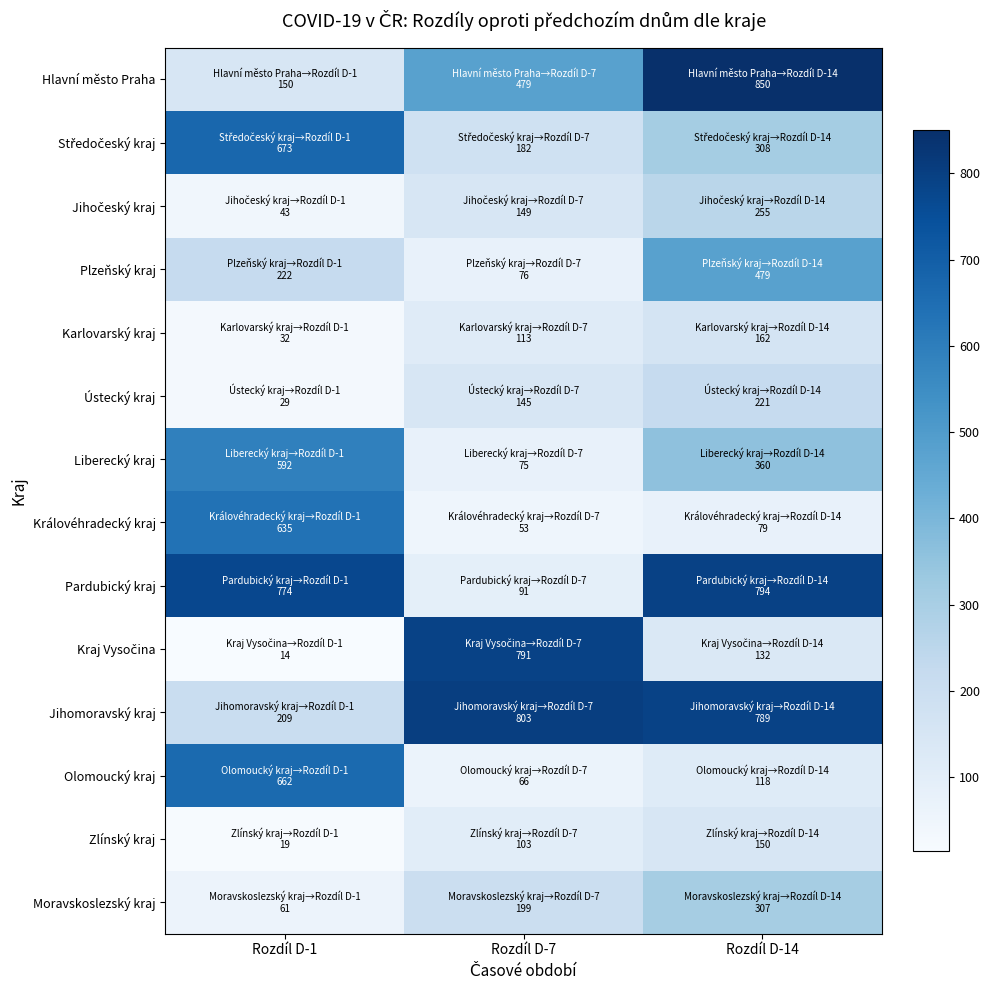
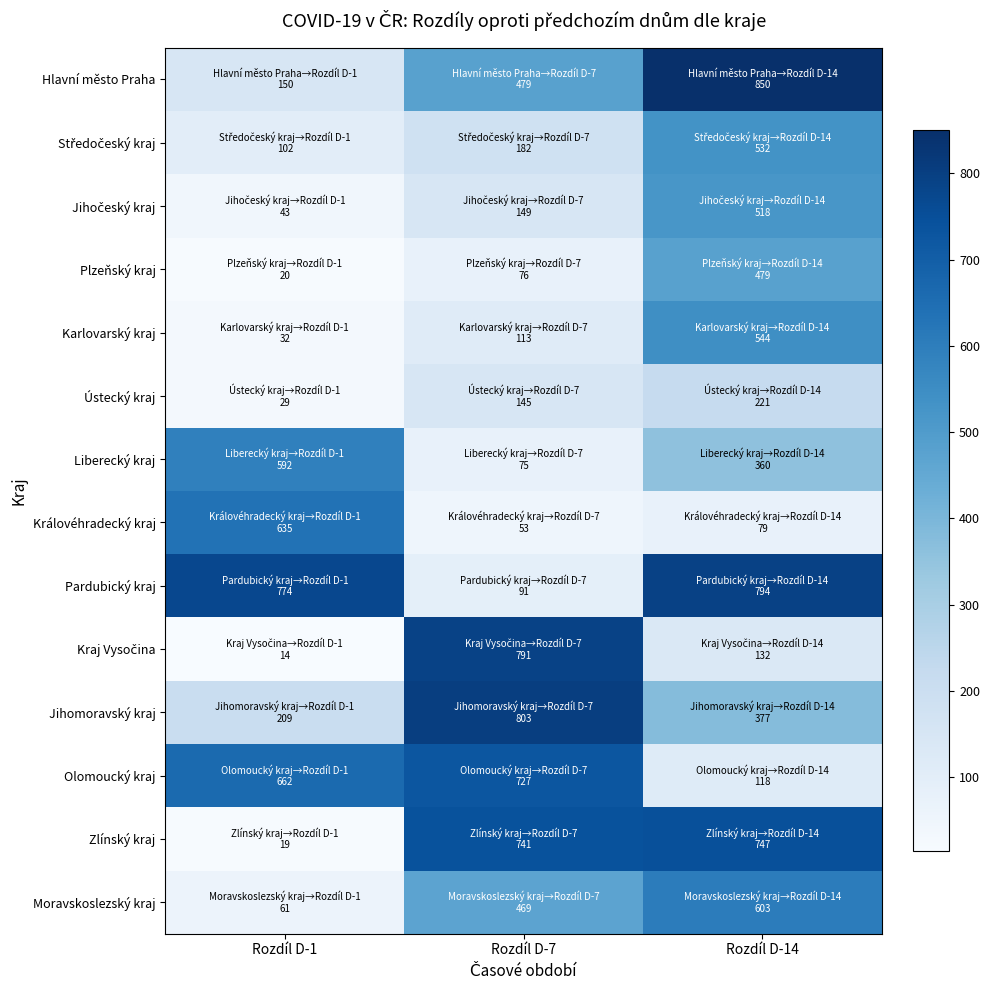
Středočeský kraj, Rozdíl D-1: 673 -> 102
Středočeský kraj, Rozdíl D-14: 308 -> 532
Jihočeský kraj, Rozdíl D-14: 255 -> 518
Plzeňský kraj, Rozdíl D-1: 222 -> 20
Karlovarský kraj, Rozdíl D-14: 162 -> 544
Jihomoravský kraj, Rozdíl D-14: 789 -> 377
Olomoucký kraj, Rozdíl D-7: 66 -> 727
Zlínský kraj, Rozdíl D-7: 103 -> 741
Zlínský kraj, Rozdíl D-14: 150 -> 747
Moravskoslezský kraj, Rozdíl D-7: 199 -> 469
Moravskoslezský kraj, Rozdíl D-14: 307 -> 603
